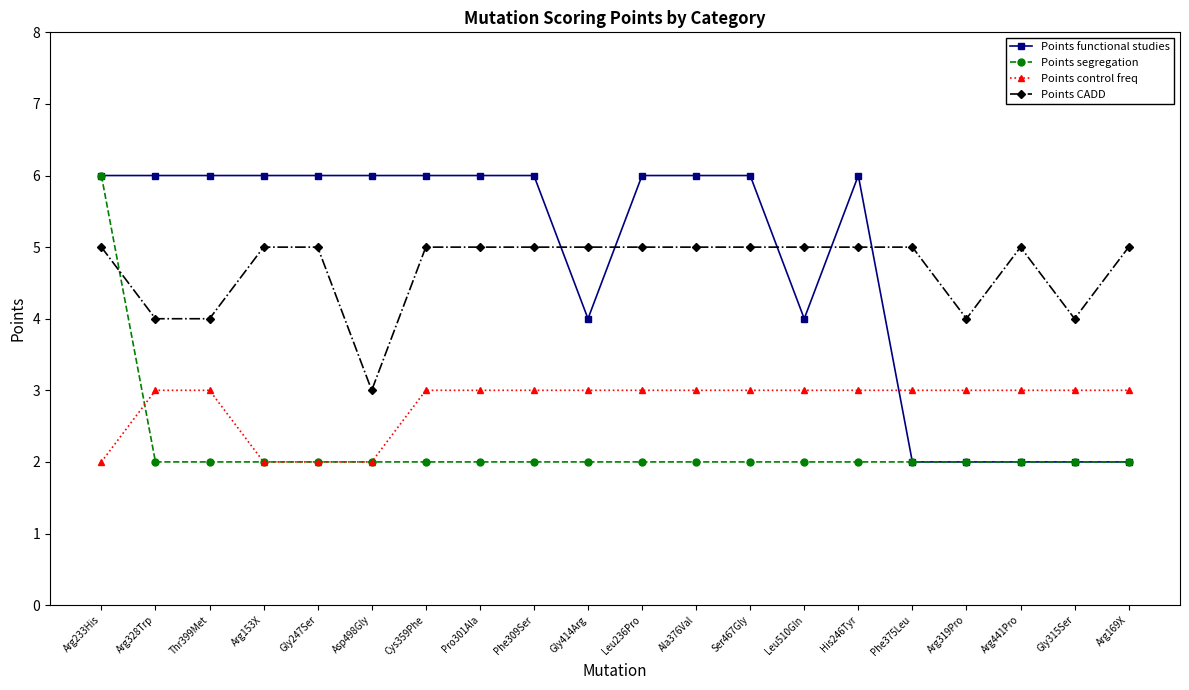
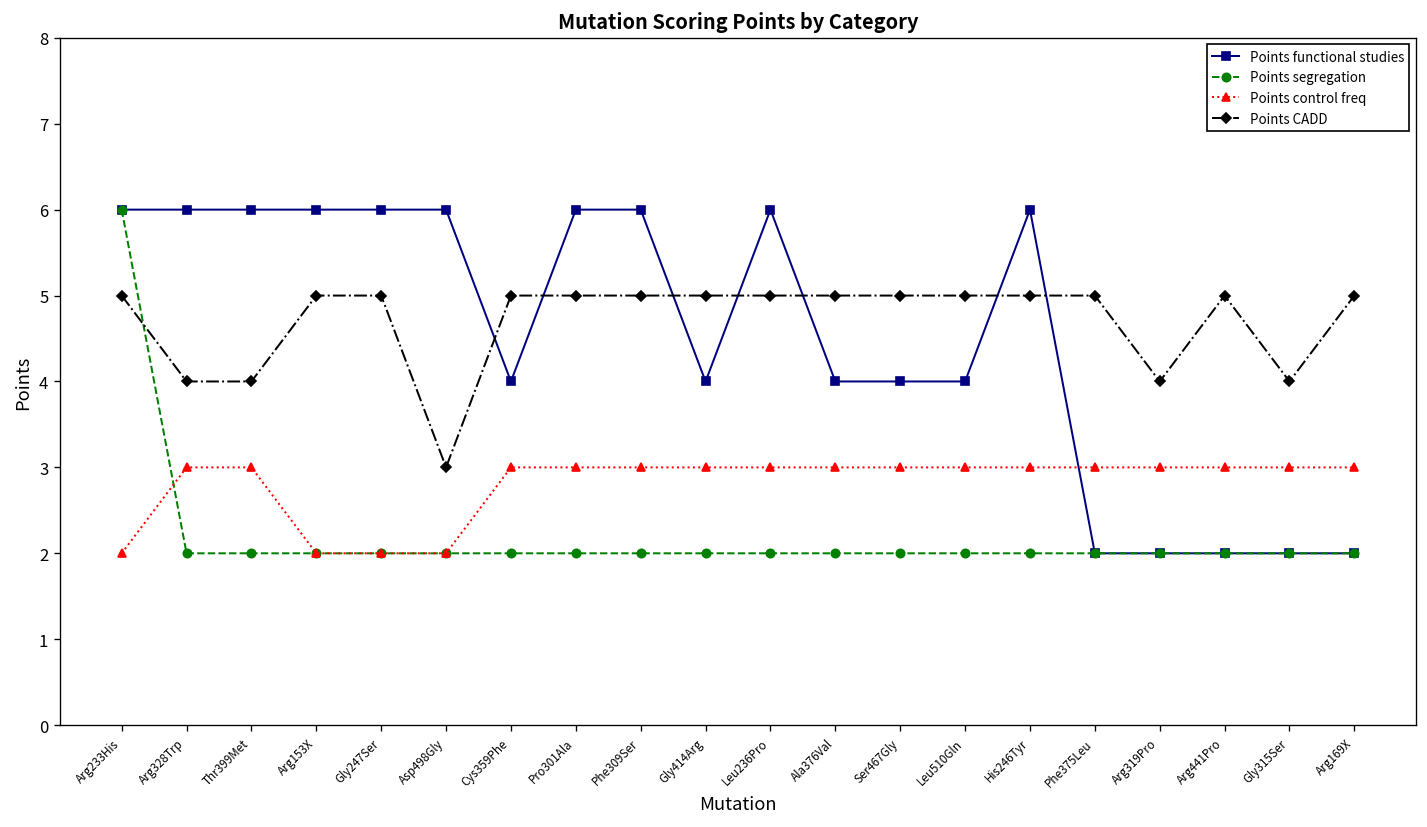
Points functional studies, Cys359Phe: 6 -> 4
Points functional studies, Ala376Val: 6 -> 4
Points functional studies, Ser467Gly: 6 -> 4
